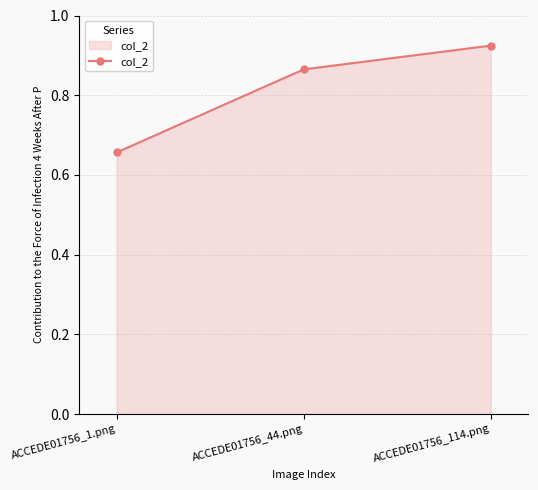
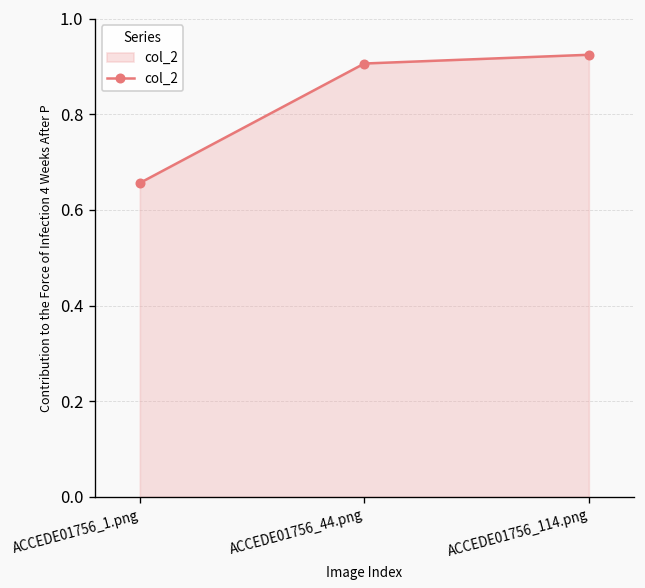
ACCEDE01756_44.png: 0.86 -> 0.91
